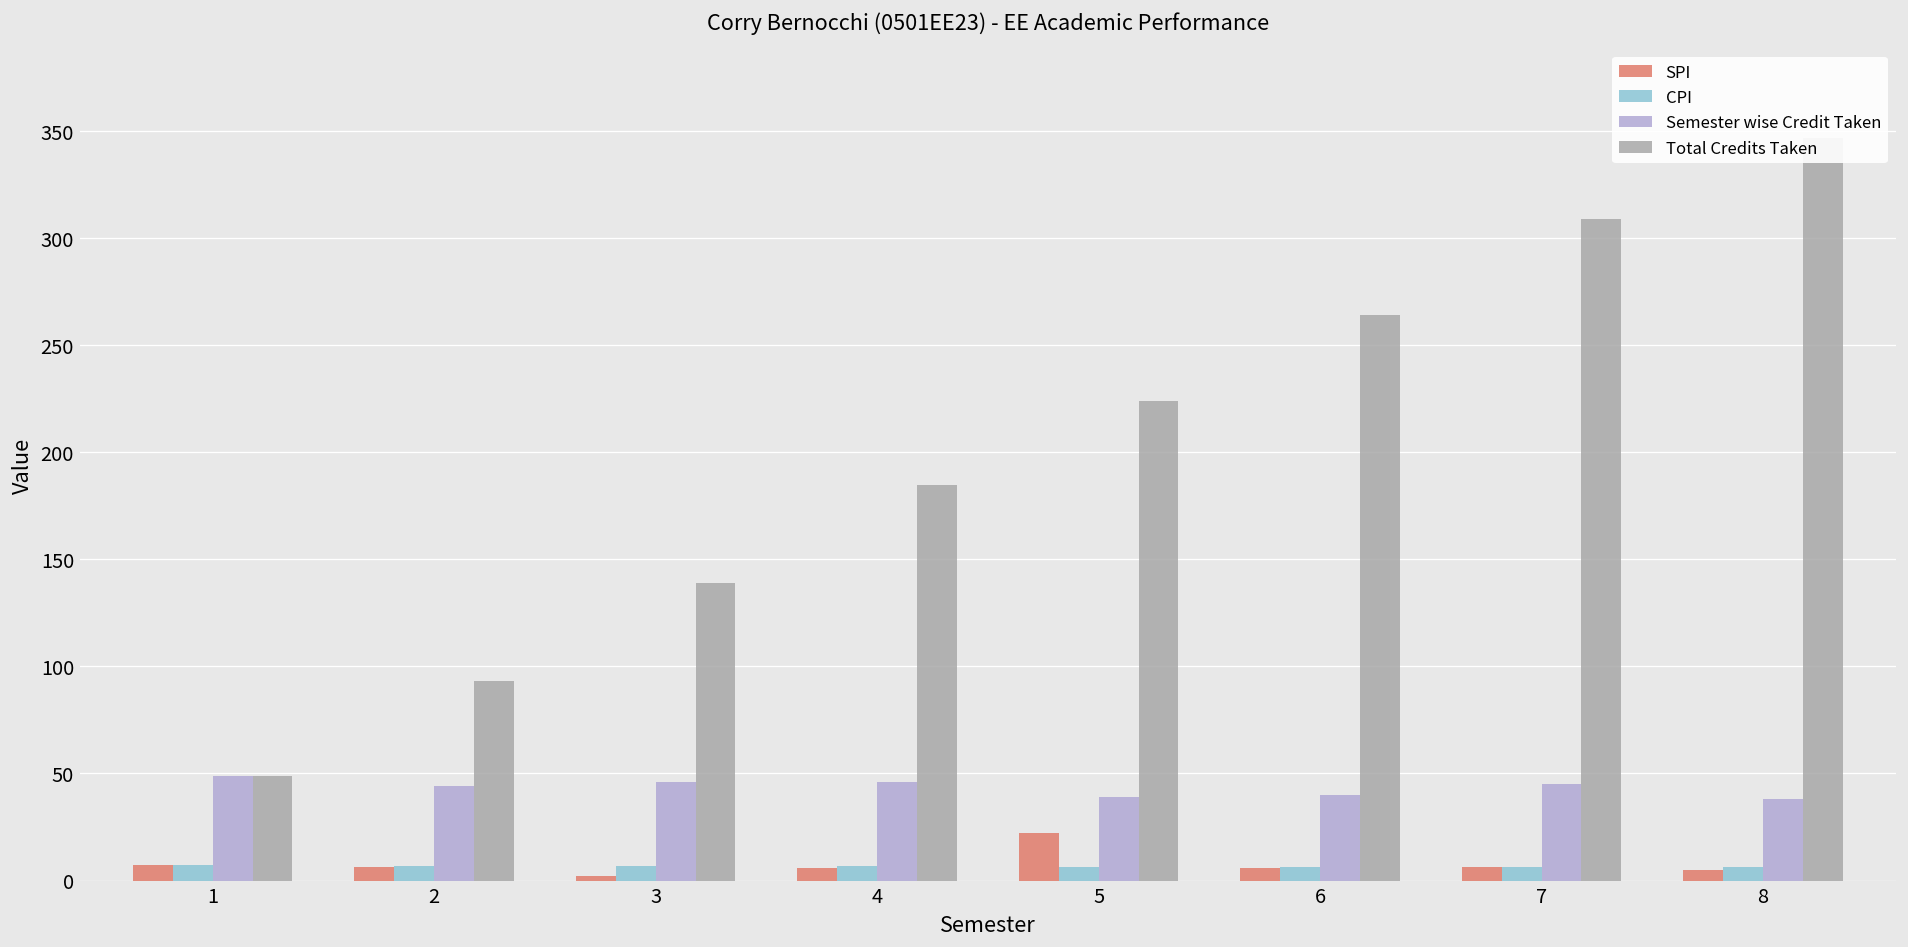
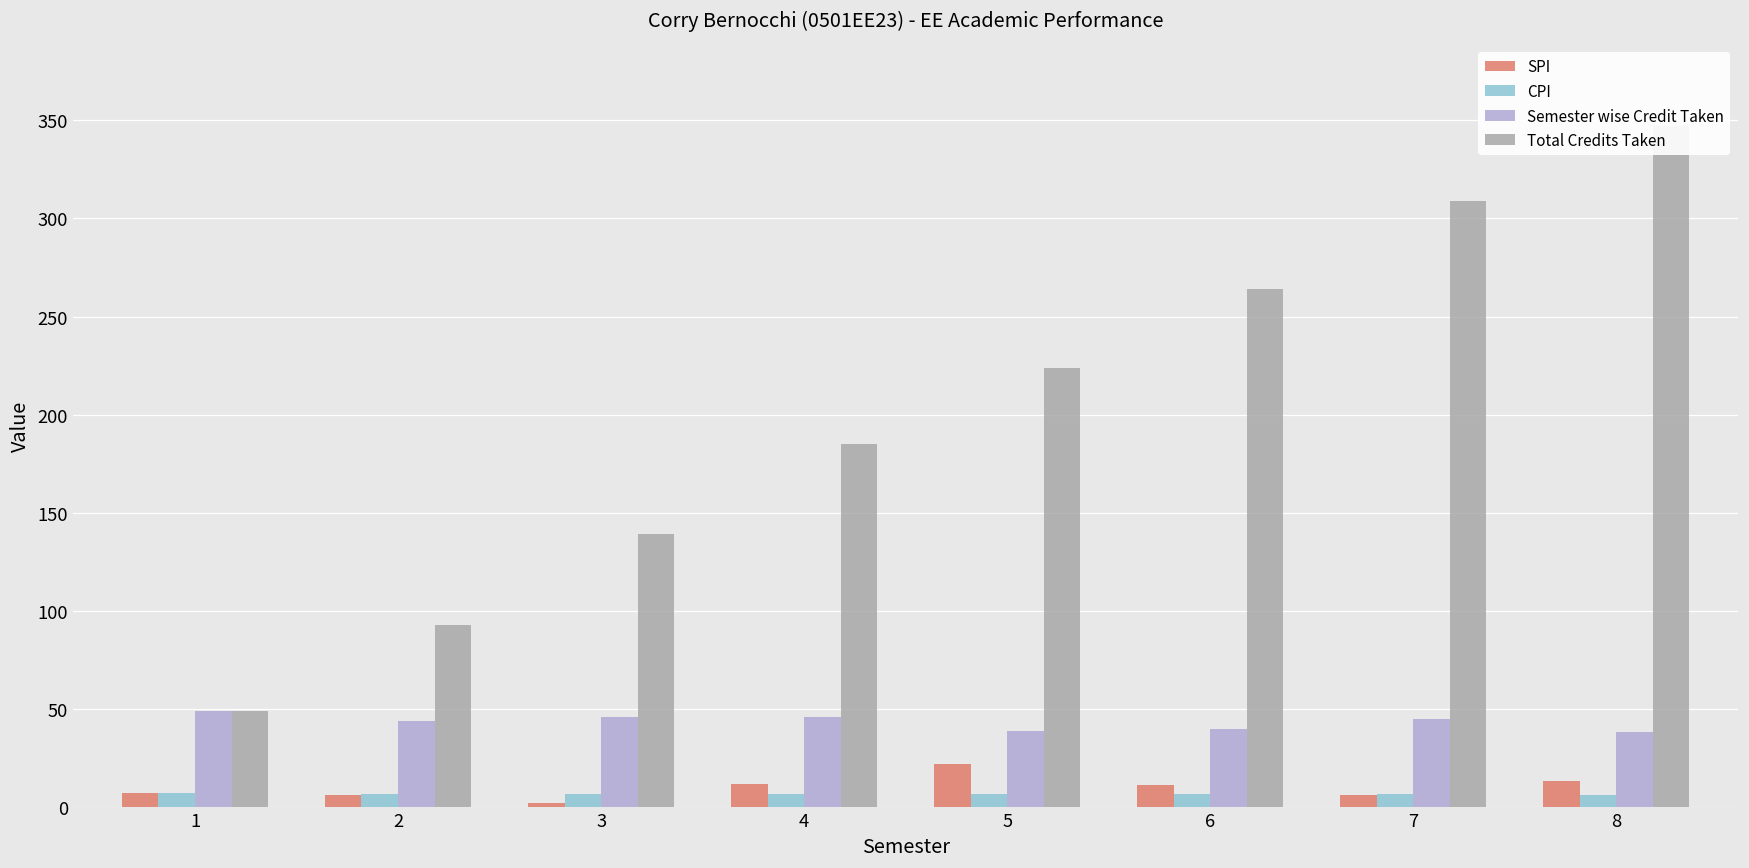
SPI, 4: 6 -> 12
SPI, 6: 6 -> 11
SPI, 8: 5 -> 13
